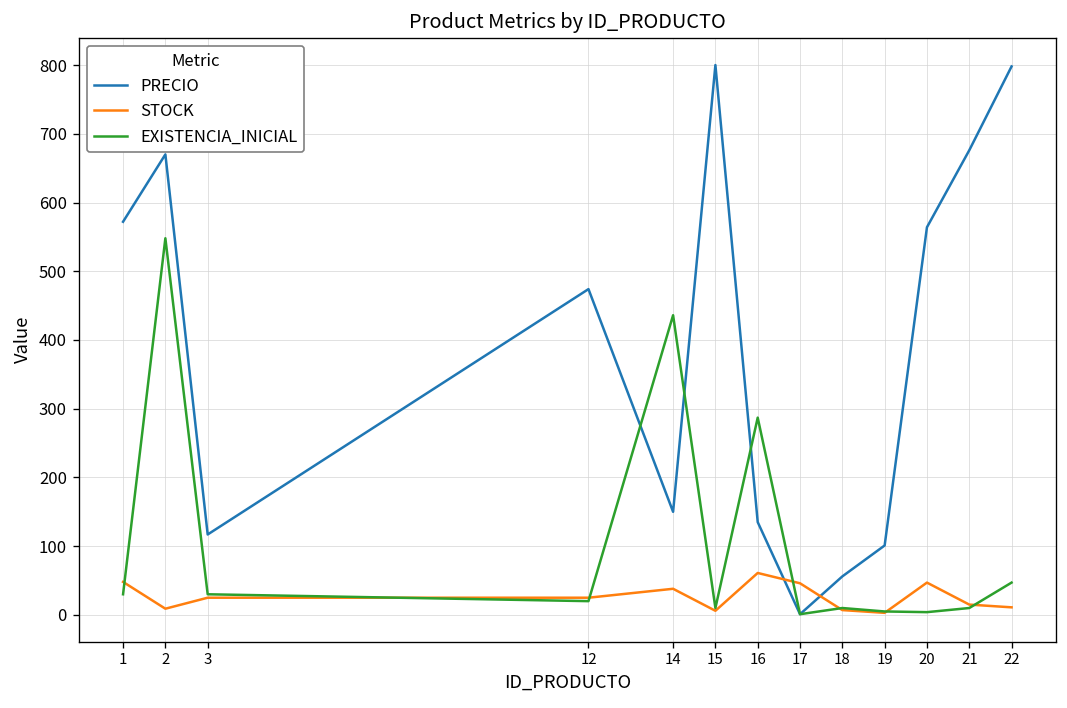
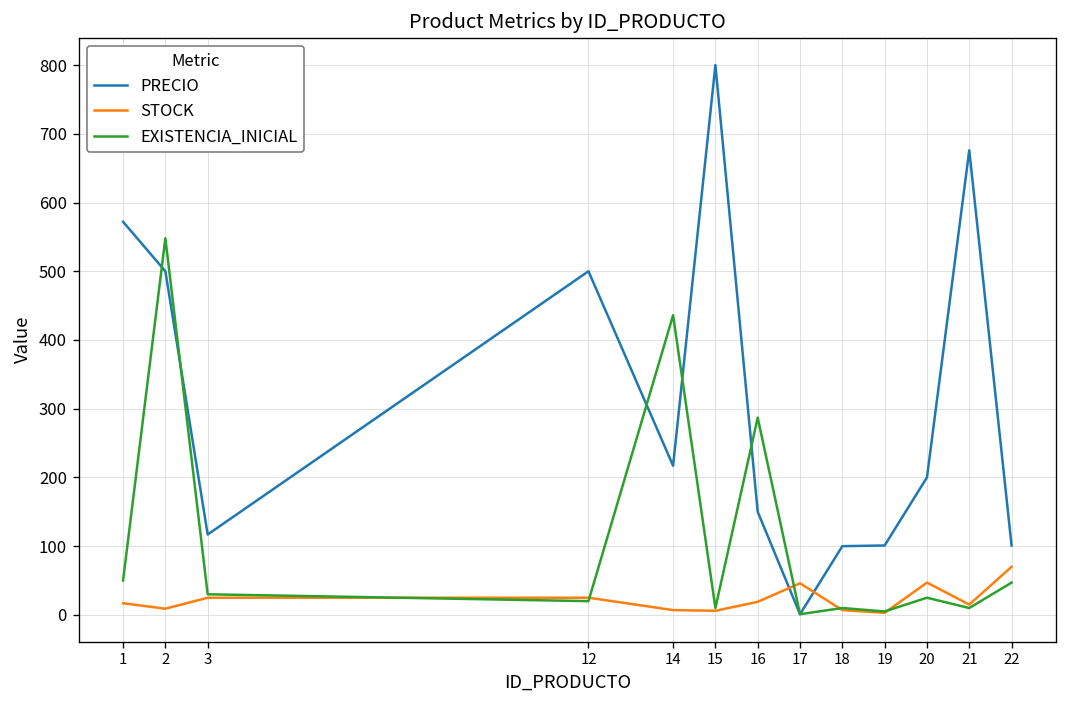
STOCK, 1: 50 -> 20
EXISTENCIA_INICIAL, 1: 30 -> 50
PRECIO, 2: 670 -> 500
PRECIO, 12: 470 -> 500
PRECIO, 14: 150 -> 220
STOCK, 14: 40 -> 10
PRECIO, 16: 140 -> 150
STOCK, 16: 60 -> 20
PRECIO, 18: 60 -> 100
PRECIO, 20: 560 -> 200
EXISTENCIA_INICIAL, 20: 0 -> 30
PRECIO, 22: 800 -> 100
STOCK, 22: 10 -> 70
